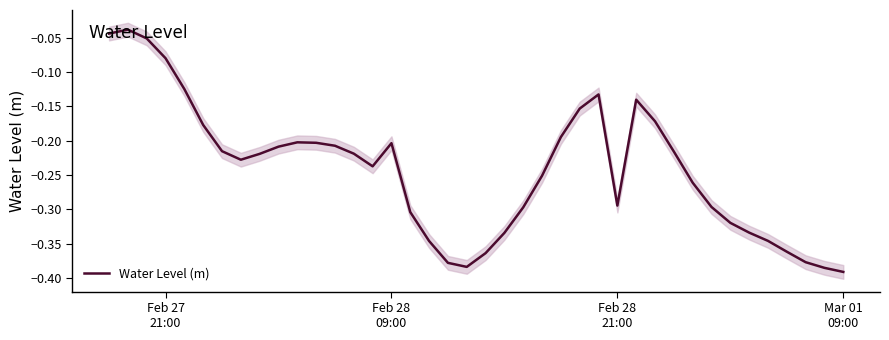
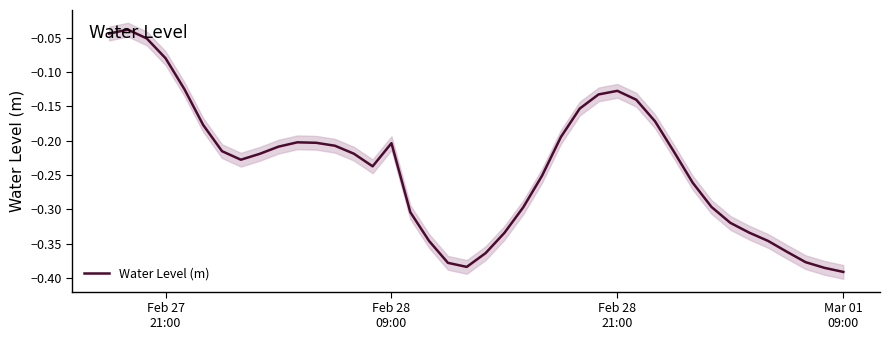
Water Level (m), Feb 28 21:00: -0.29 -> -0.13
